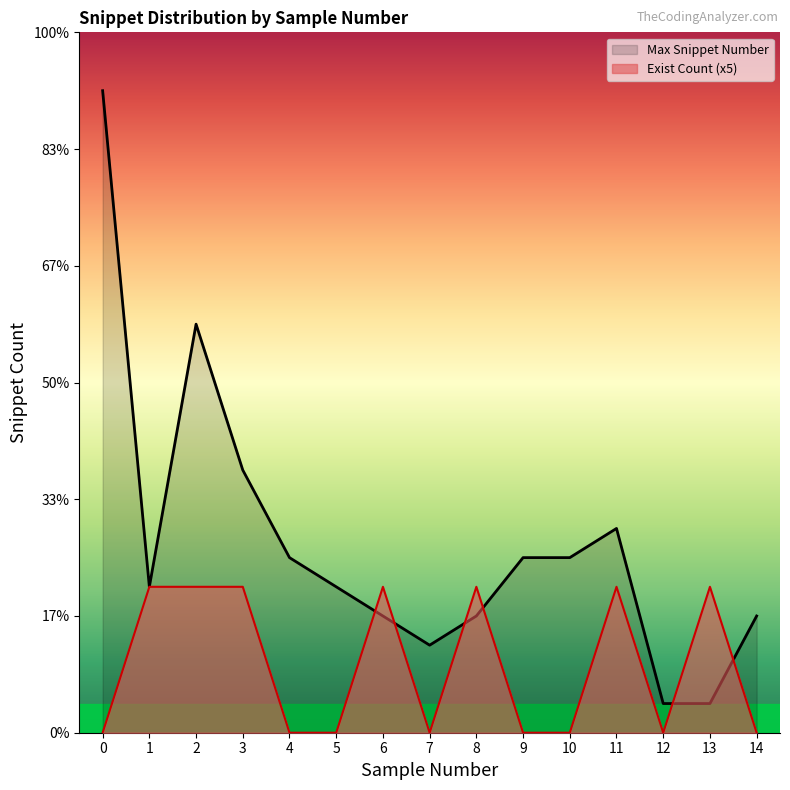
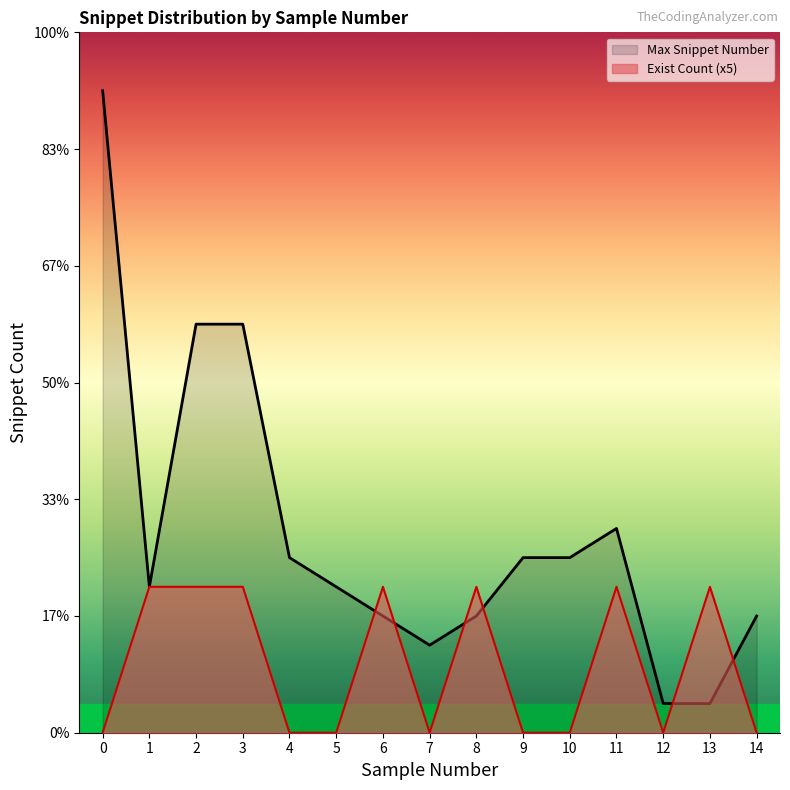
Max Snippet Number, 3: 38% -> 58%
